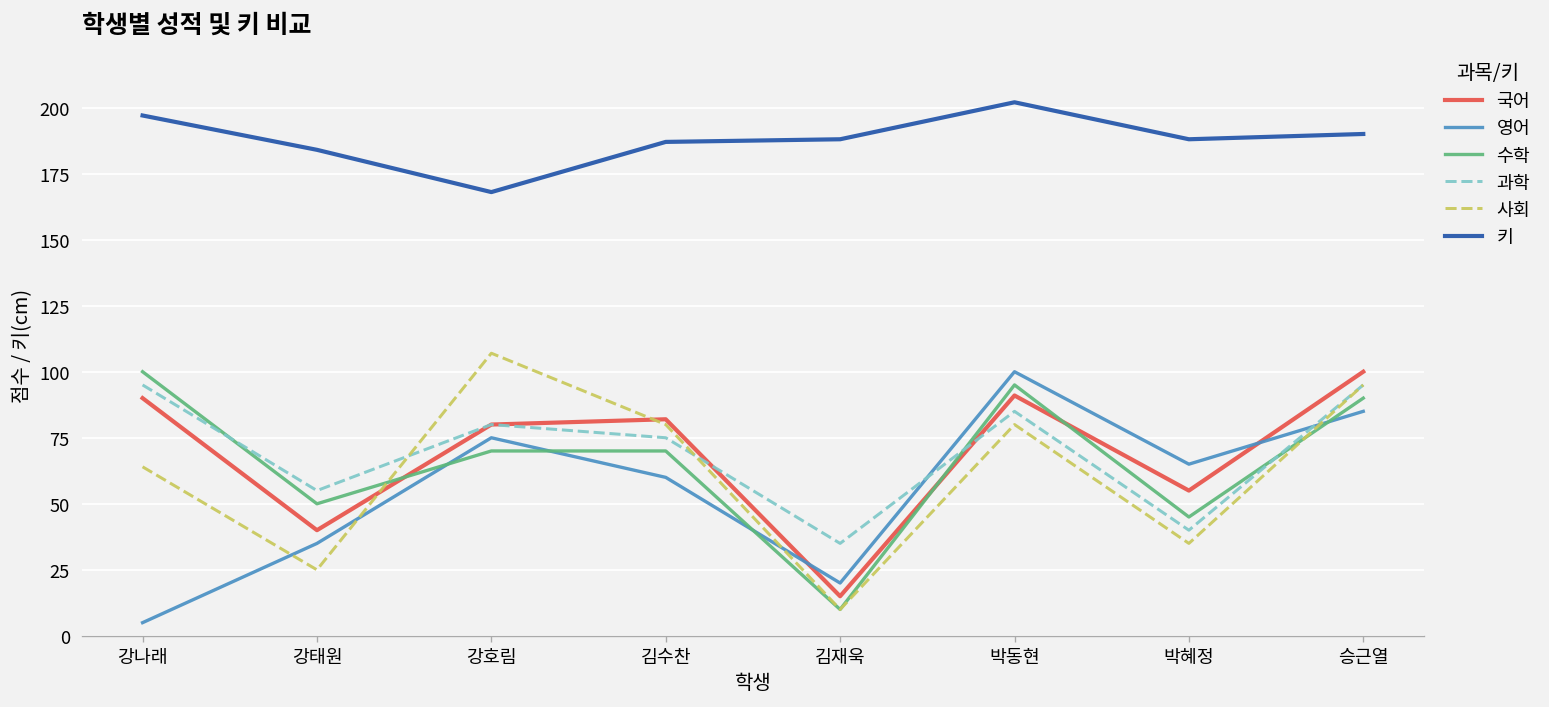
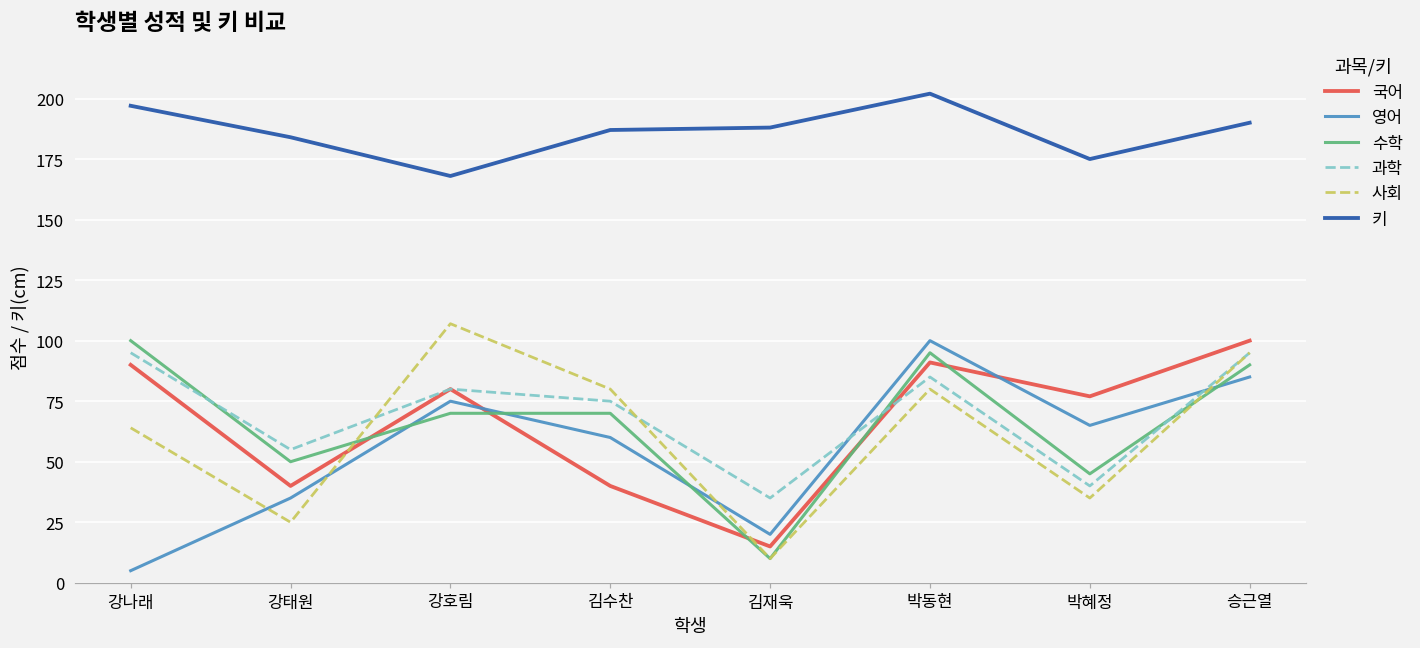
국어, 김수찬: 82 -> 40
국어, 박혜정: 55 -> 77
키, 박혜정: 188 -> 175
